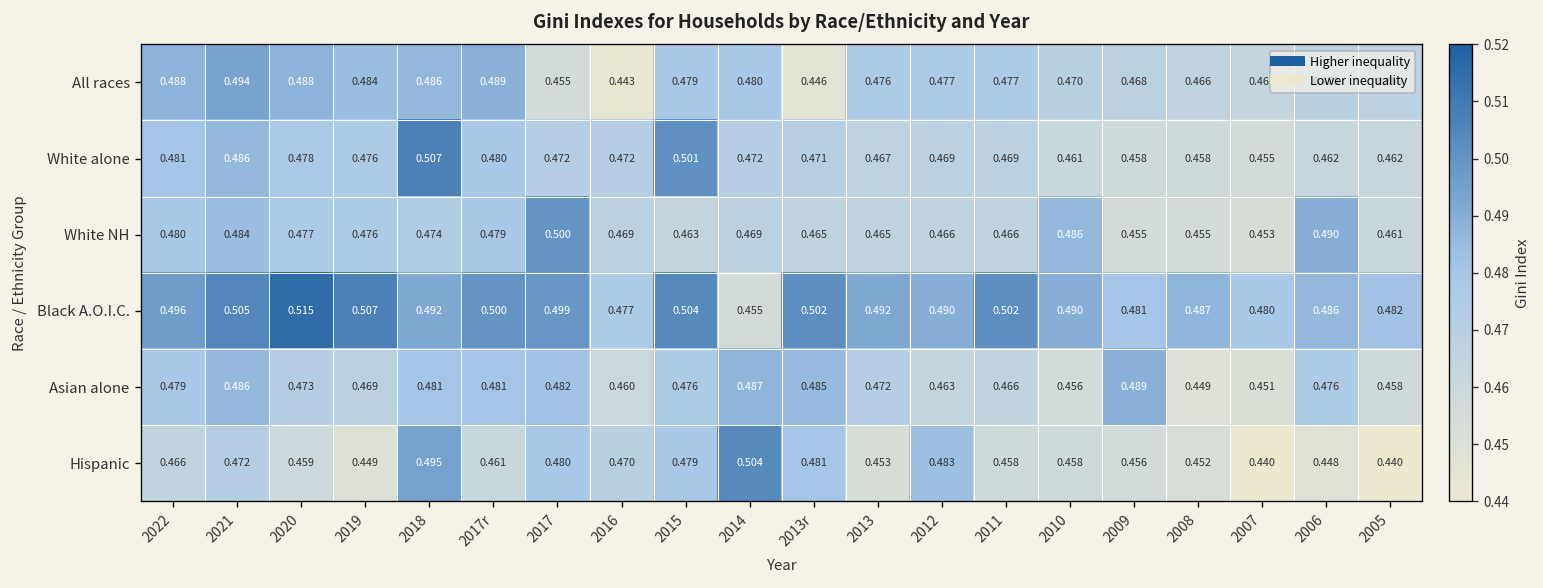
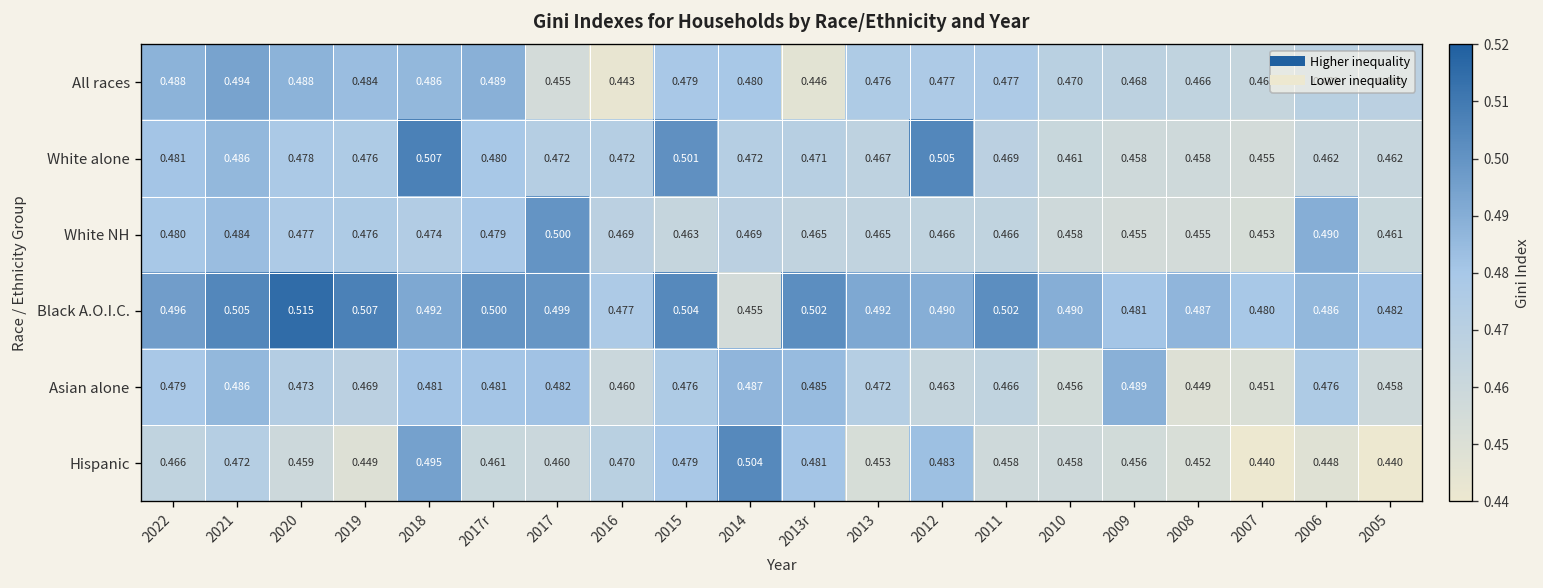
White alone, 2012: 0.469 -> 0.505
White NH, 2010: 0.486 -> 0.458
Hispanic, 2017: 0.480 -> 0.460
